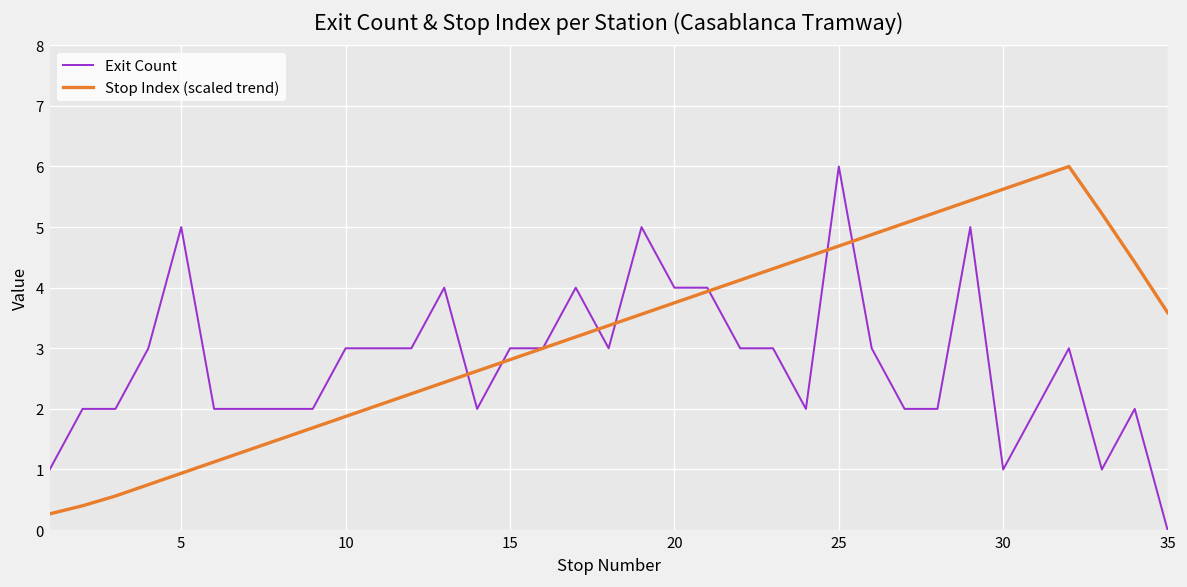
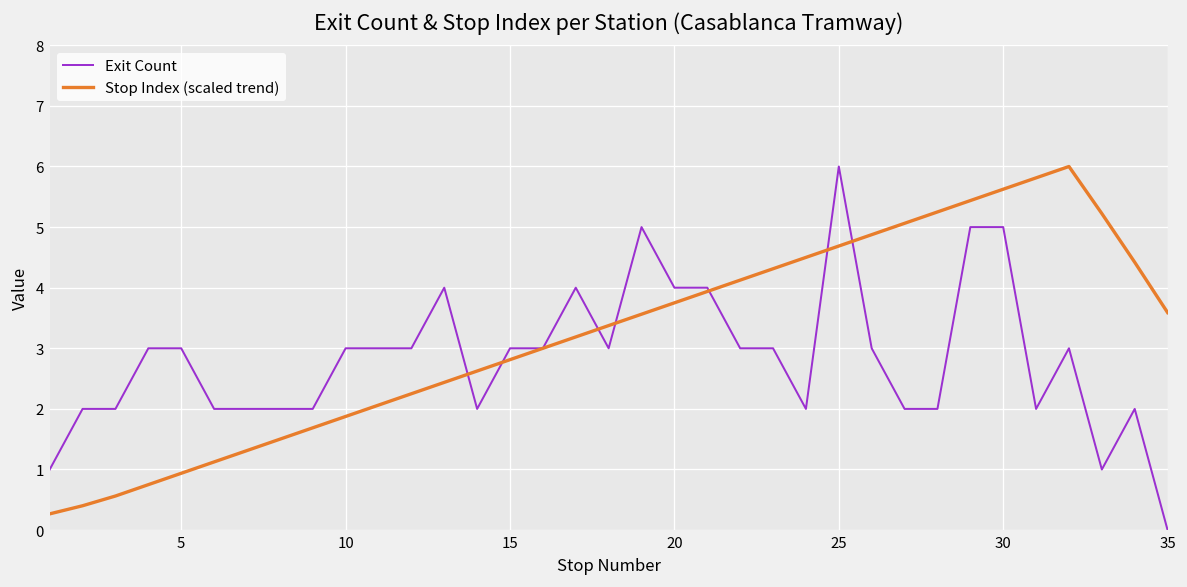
Exit Count, 5: 5 -> 3
Exit Count, 30: 1 -> 5
